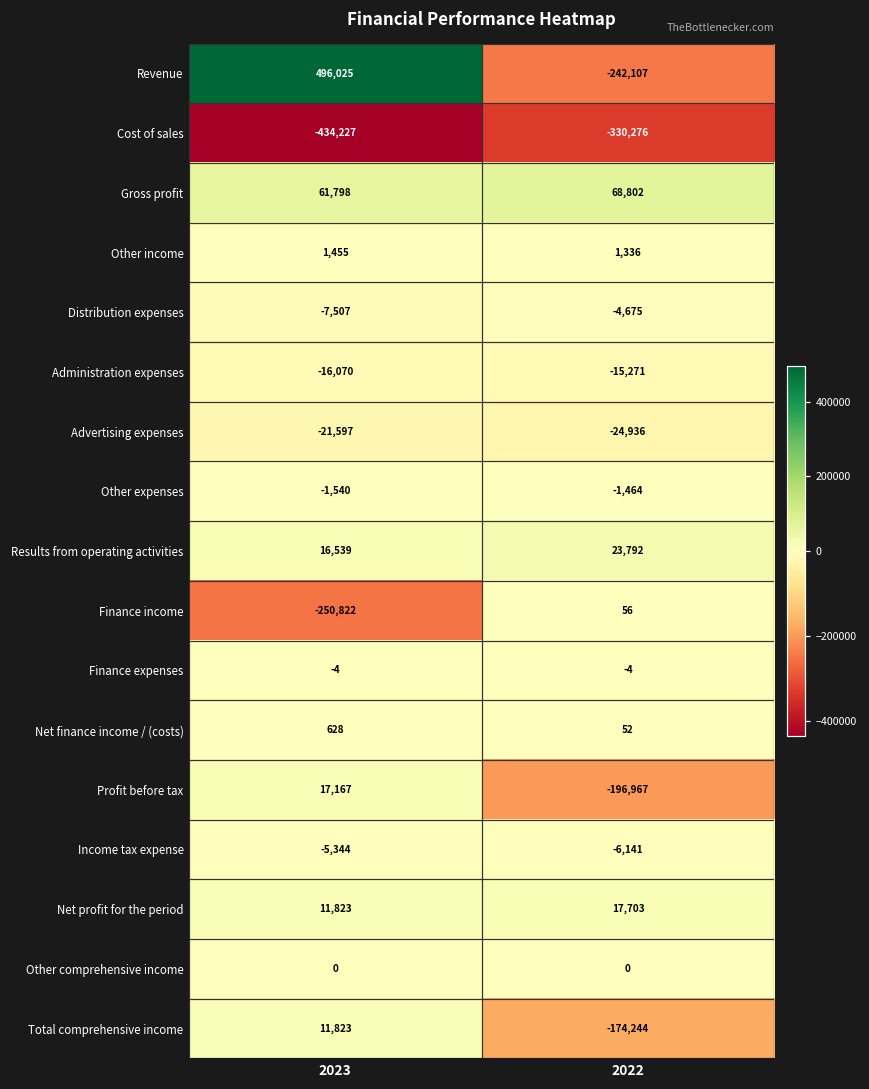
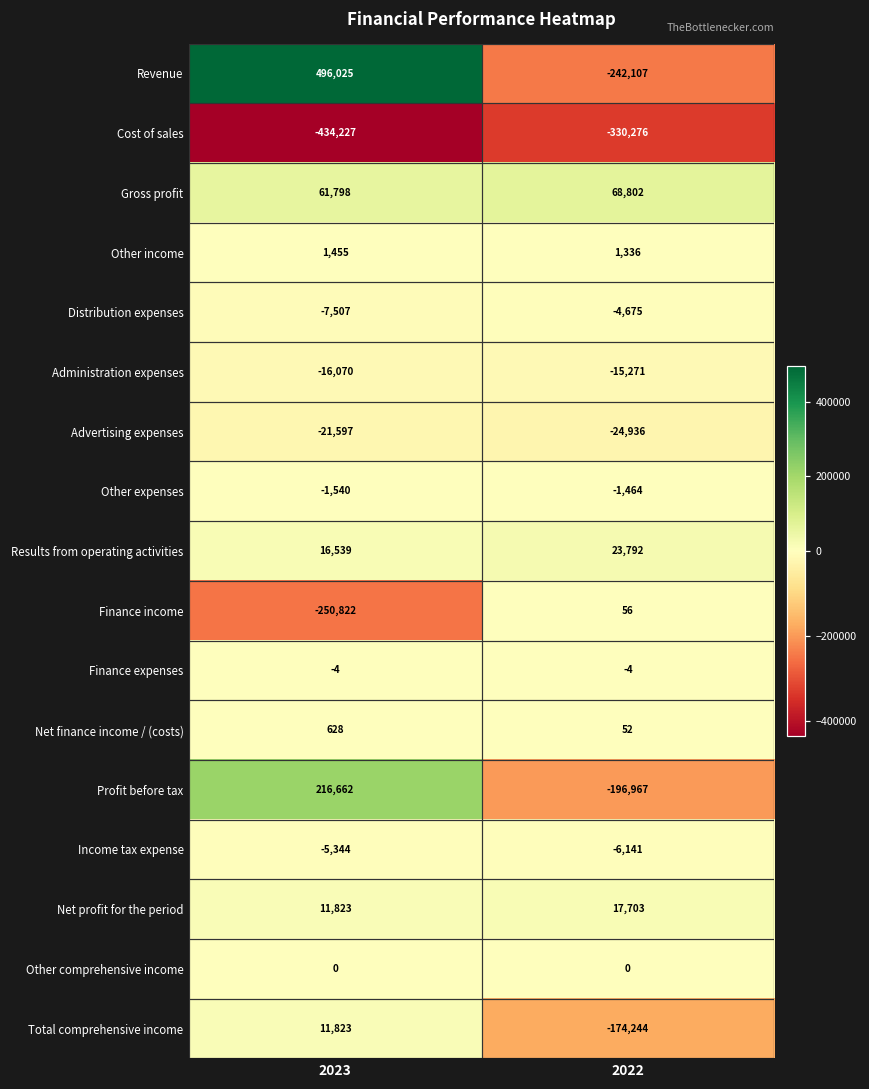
Profit before tax, 2023: 17,167 -> 216,662
